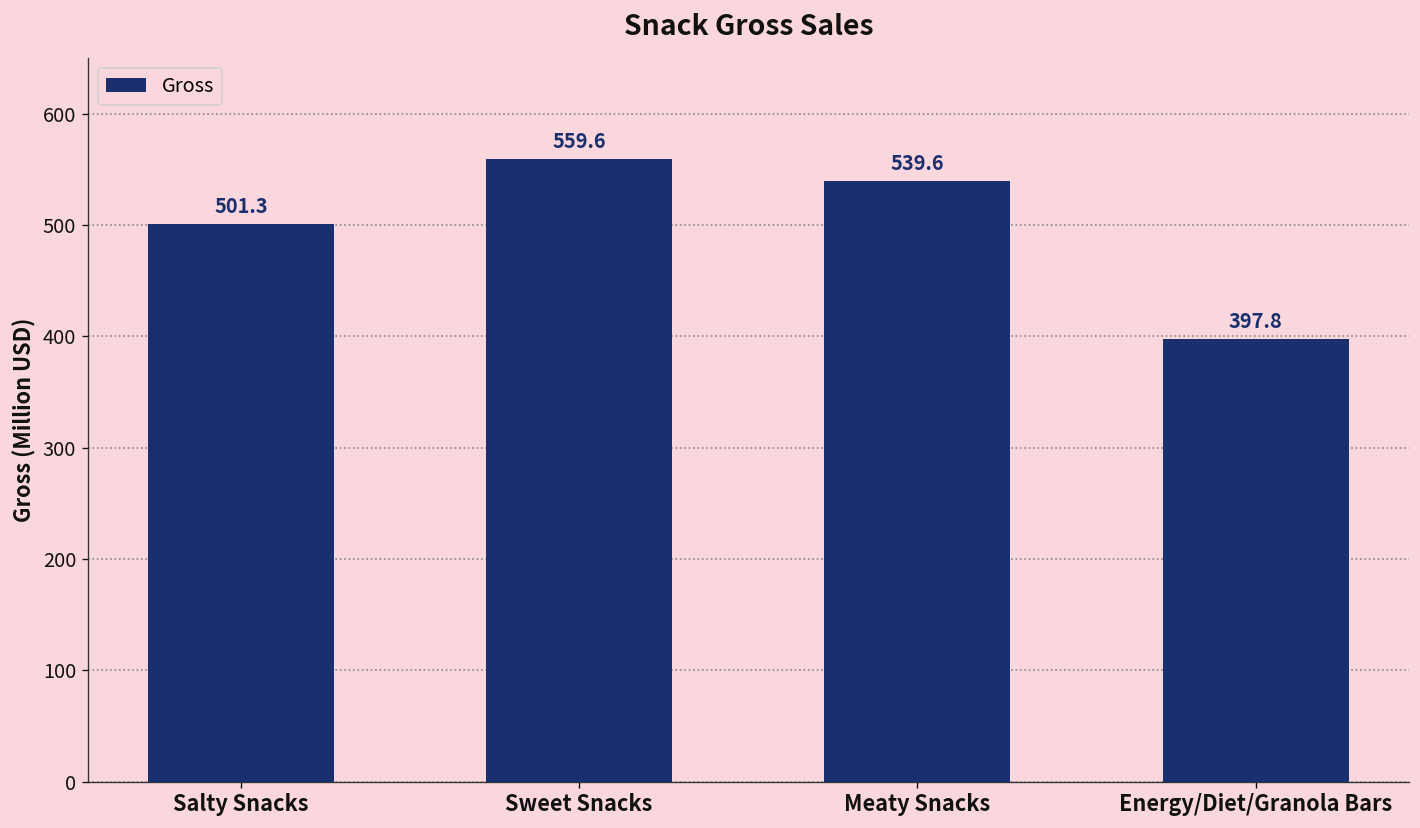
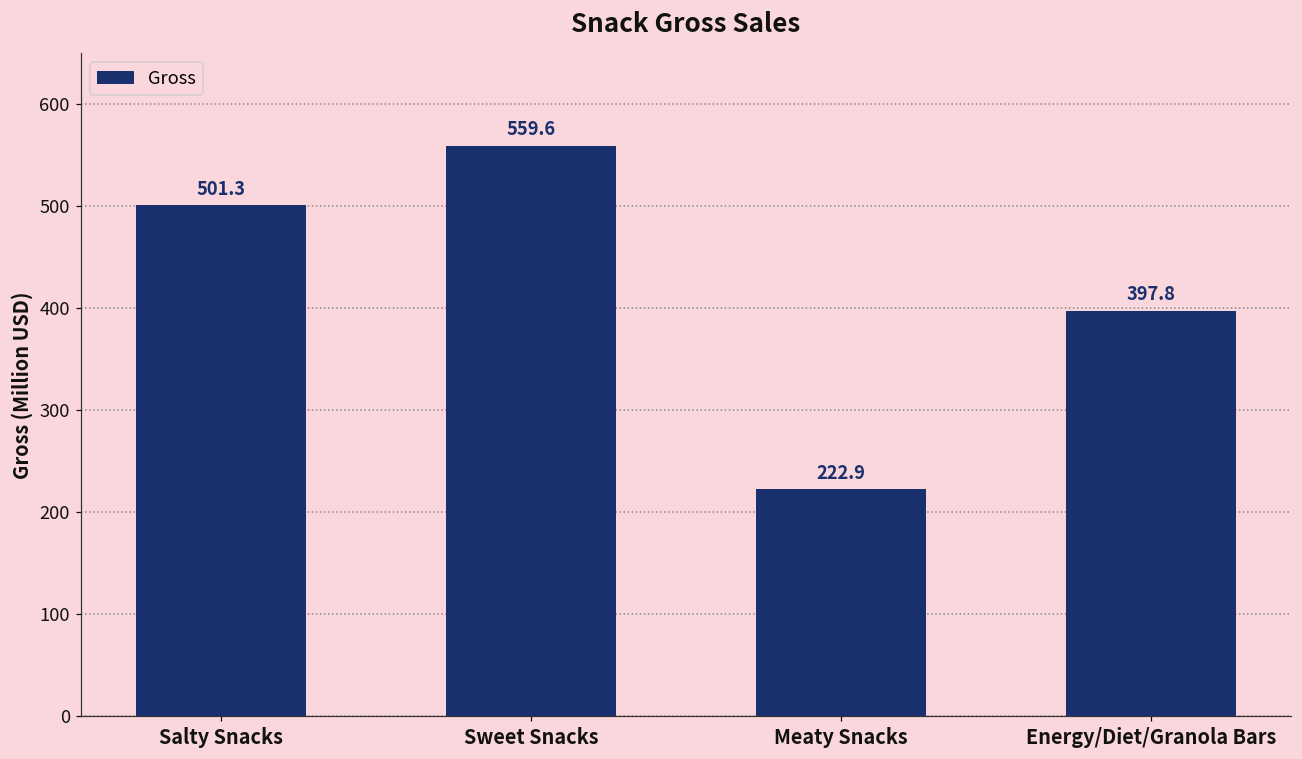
Meaty Snacks: 539.6 -> 222.9
